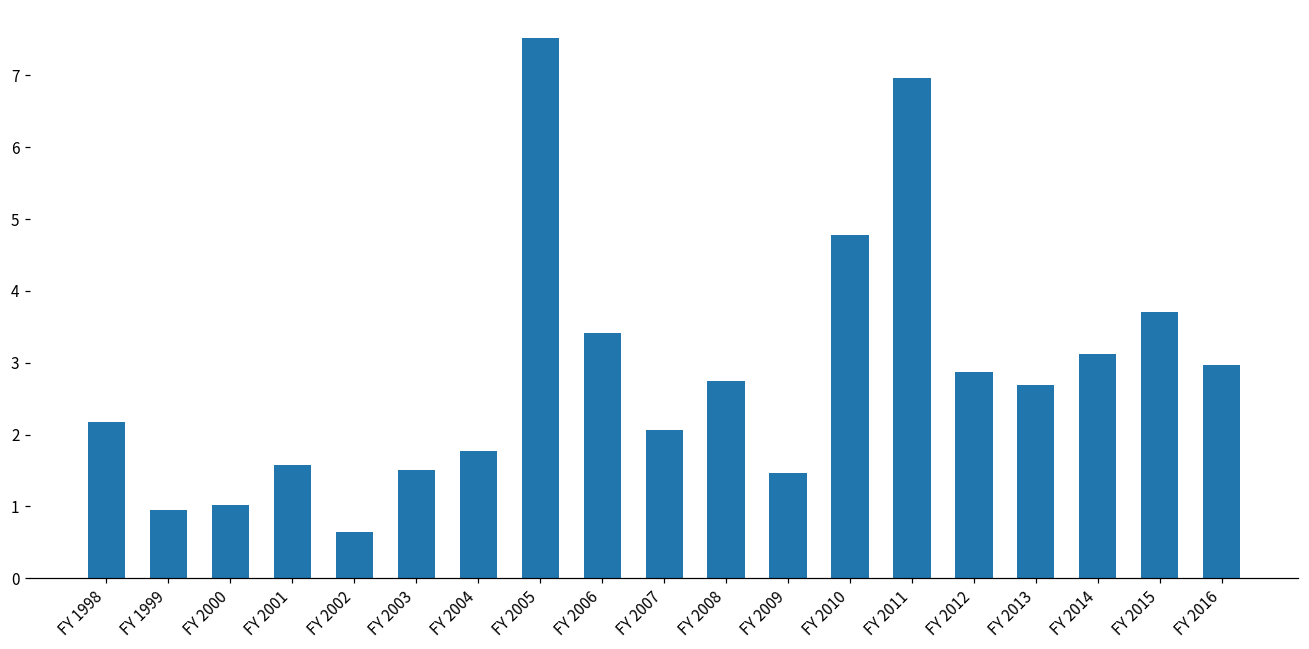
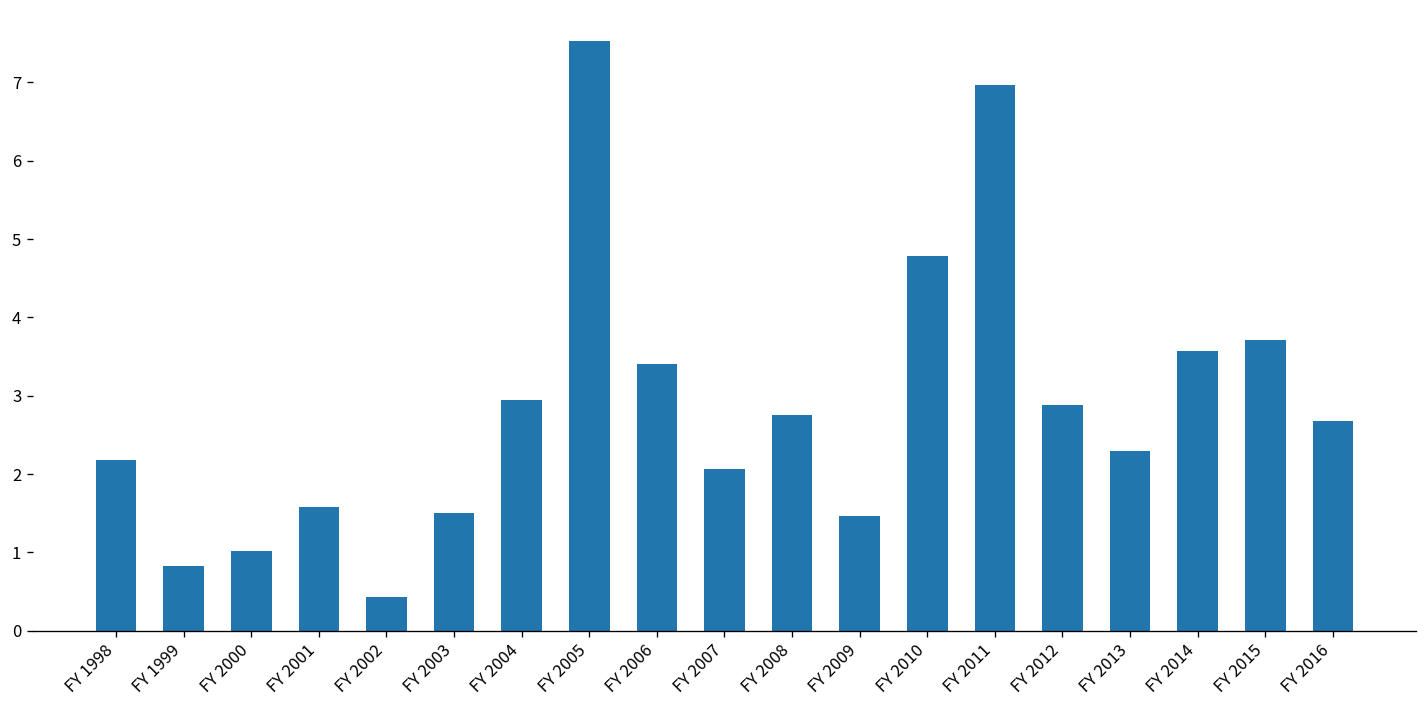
FY 1999: 0.9 -> 0.8
FY 2002: 0.6 -> 0.4
FY 2004: 1.8 -> 3.0
FY 2013: 2.7 -> 2.3
FY 2014: 3.1 -> 3.6
FY 2016: 3.0 -> 2.7
